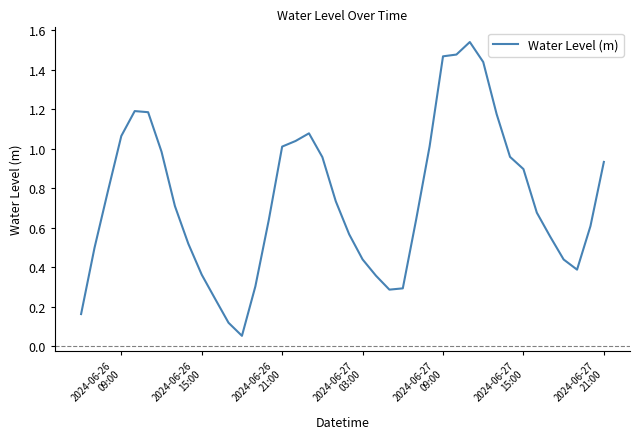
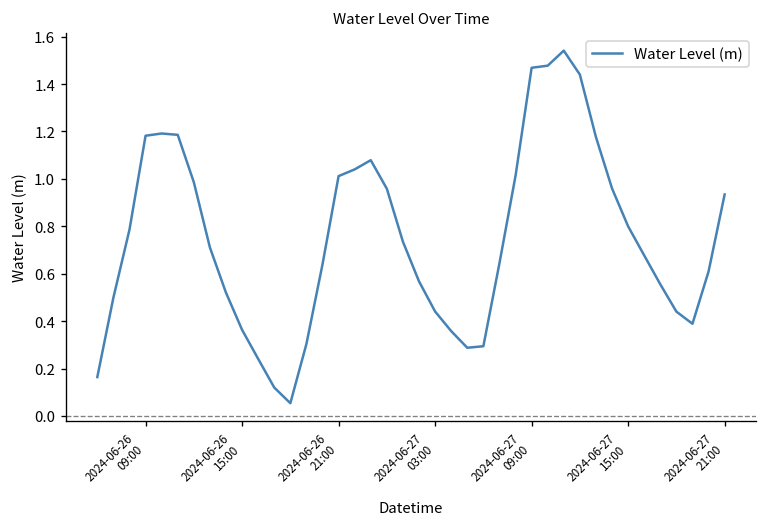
2024-06-26 09:00: 1.07 -> 1.18
2024-06-27 15:00: 0.90 -> 0.80
